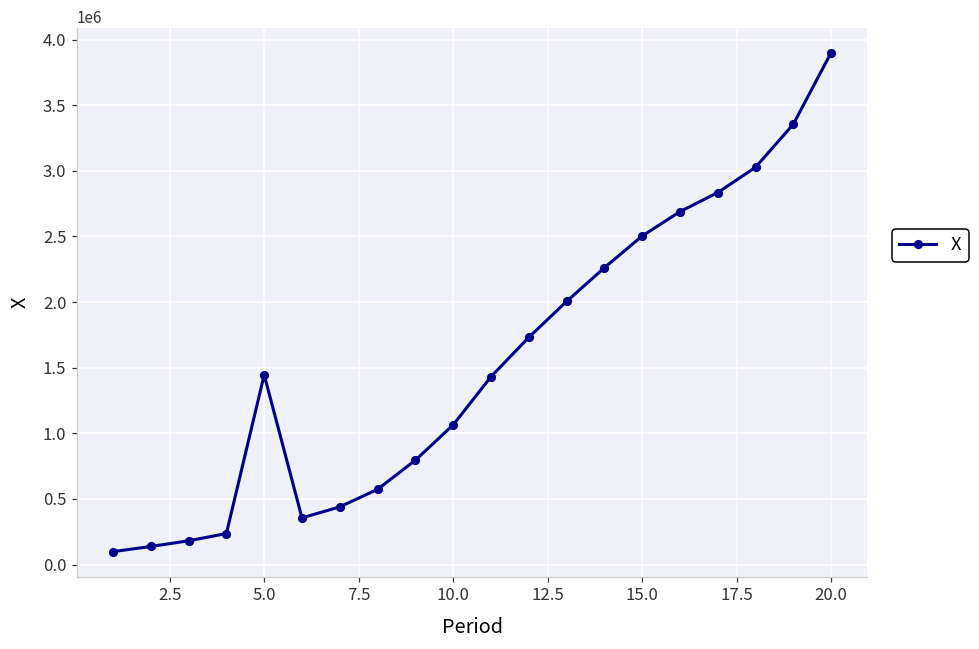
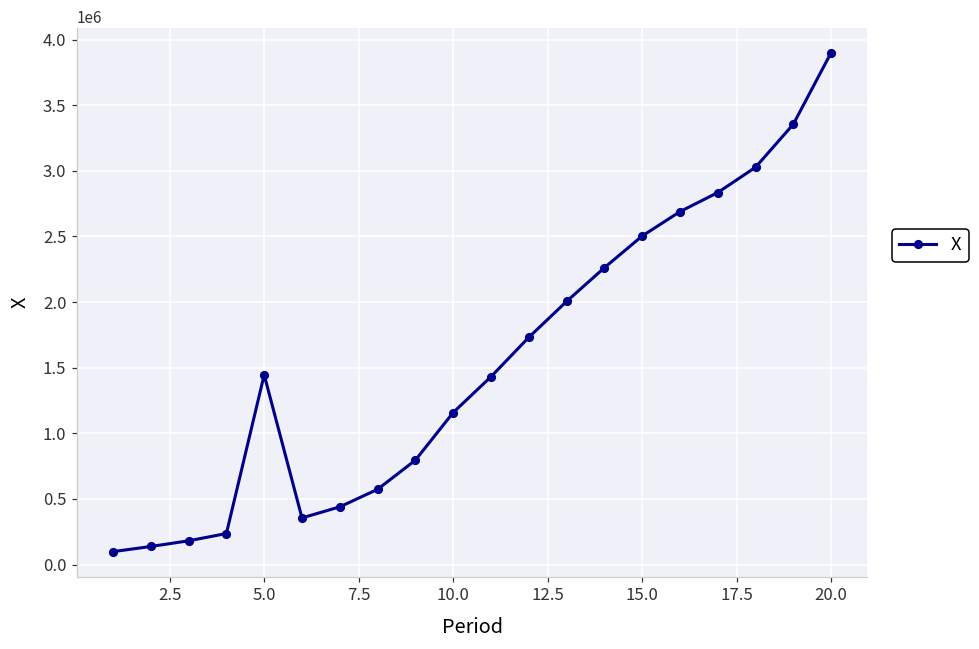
10.0: 1060000 -> 1160000
